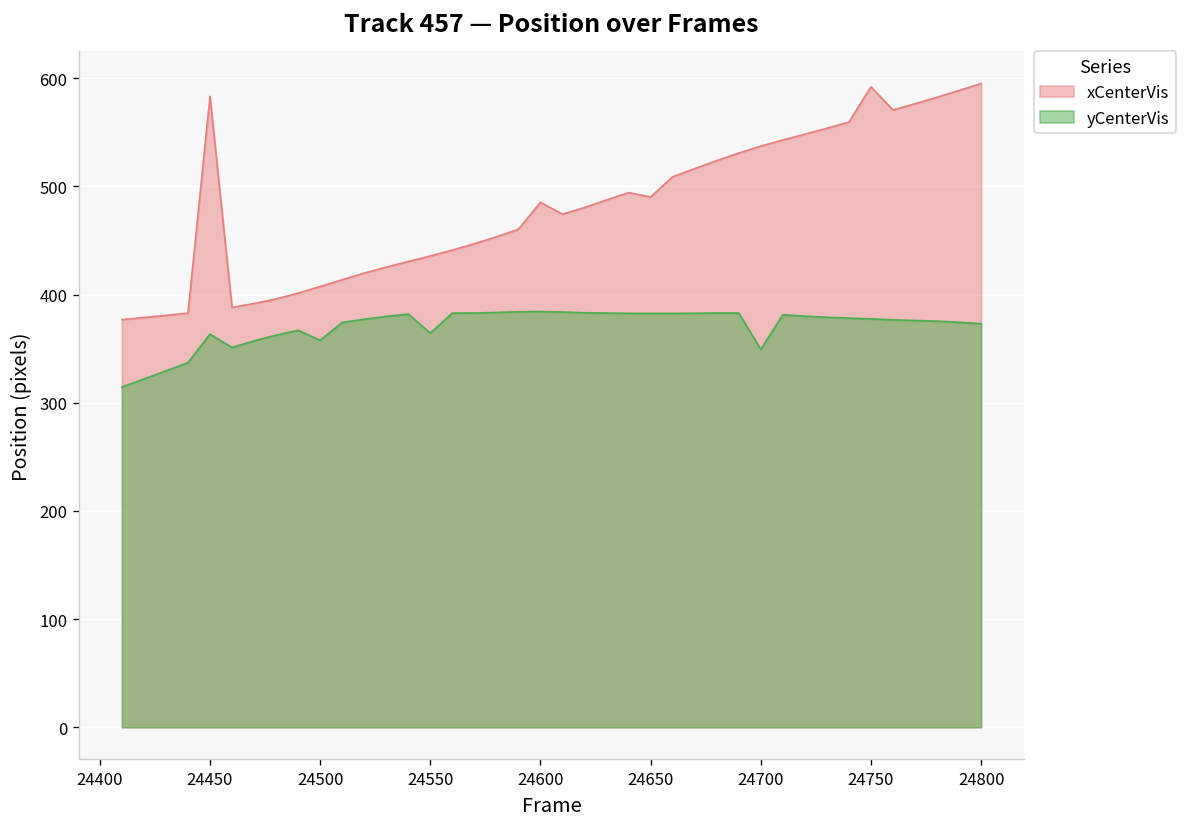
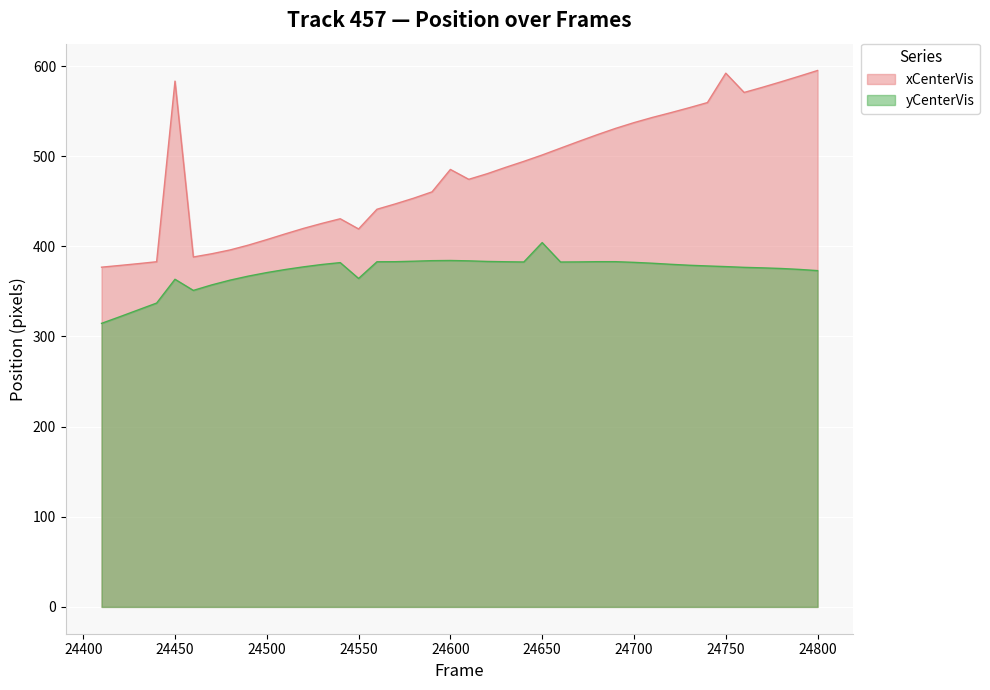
yCenterVis, 24500: 360 -> 370
xCenterVis, 24550: 440 -> 420
xCenterVis, 24650: 490 -> 500
yCenterVis, 24650: 380 -> 400
yCenterVis, 24700: 350 -> 380
